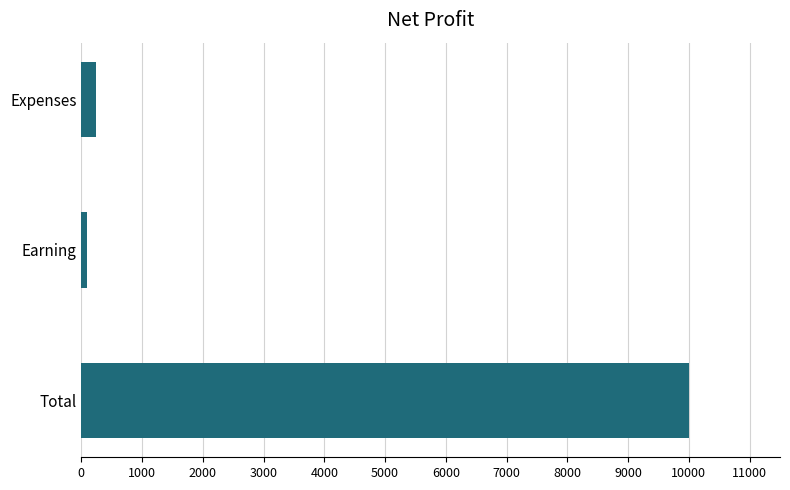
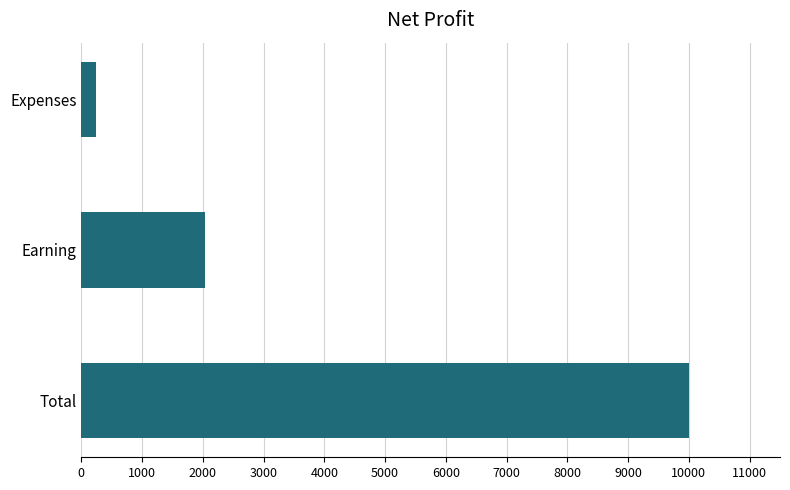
Earning: 100 -> 2000
